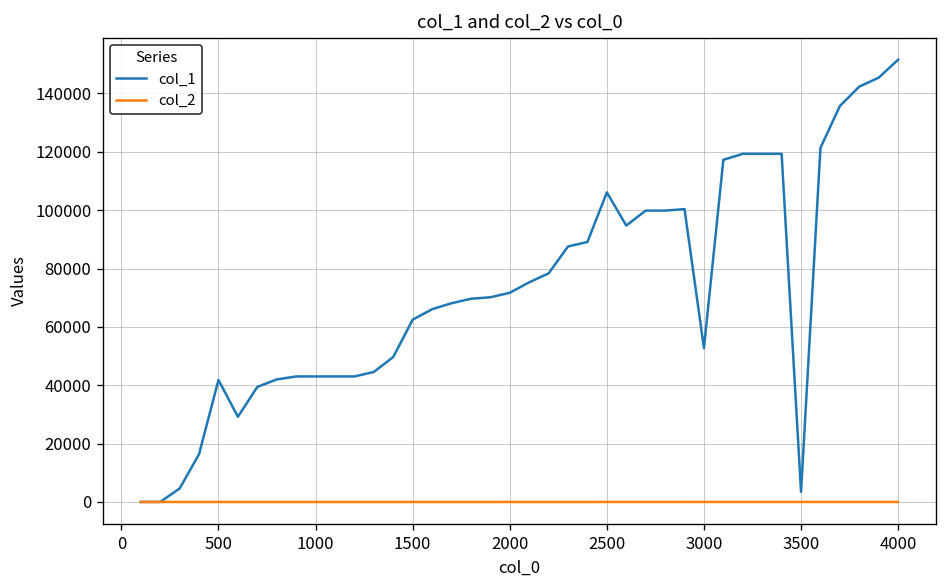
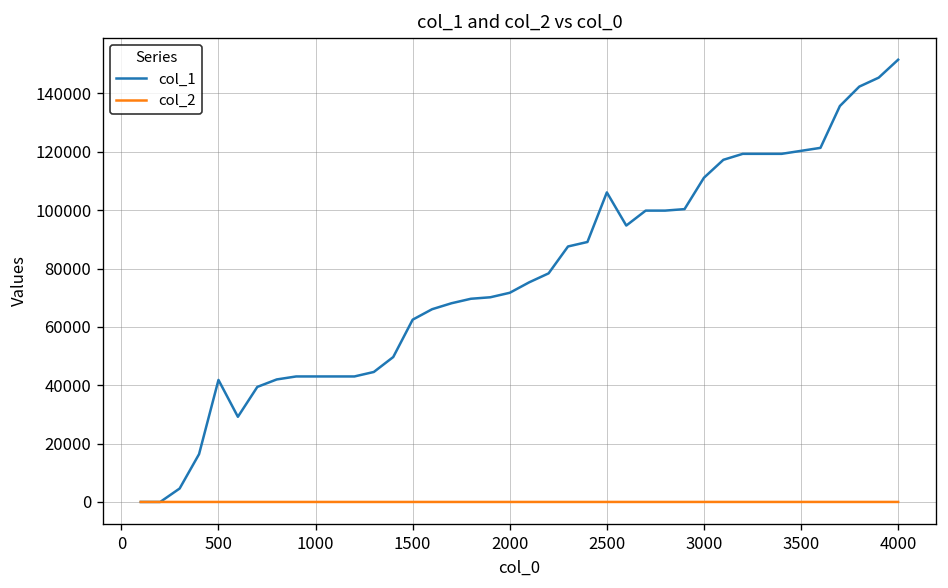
col_1, 3000: 53000 -> 111000
col_1, 3500: 3000 -> 120000
